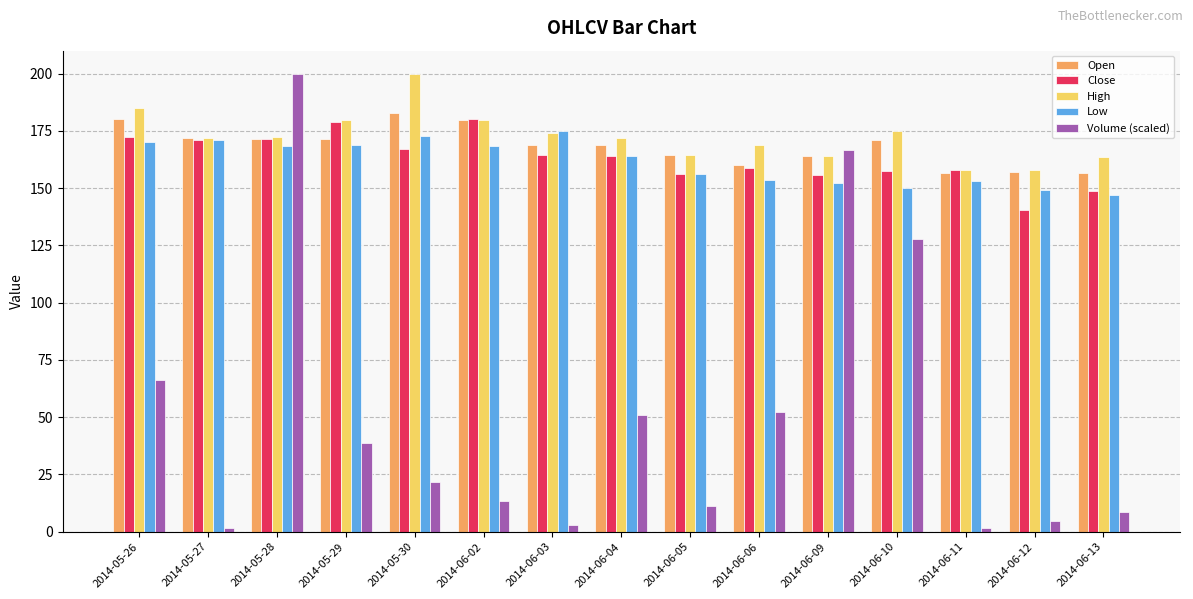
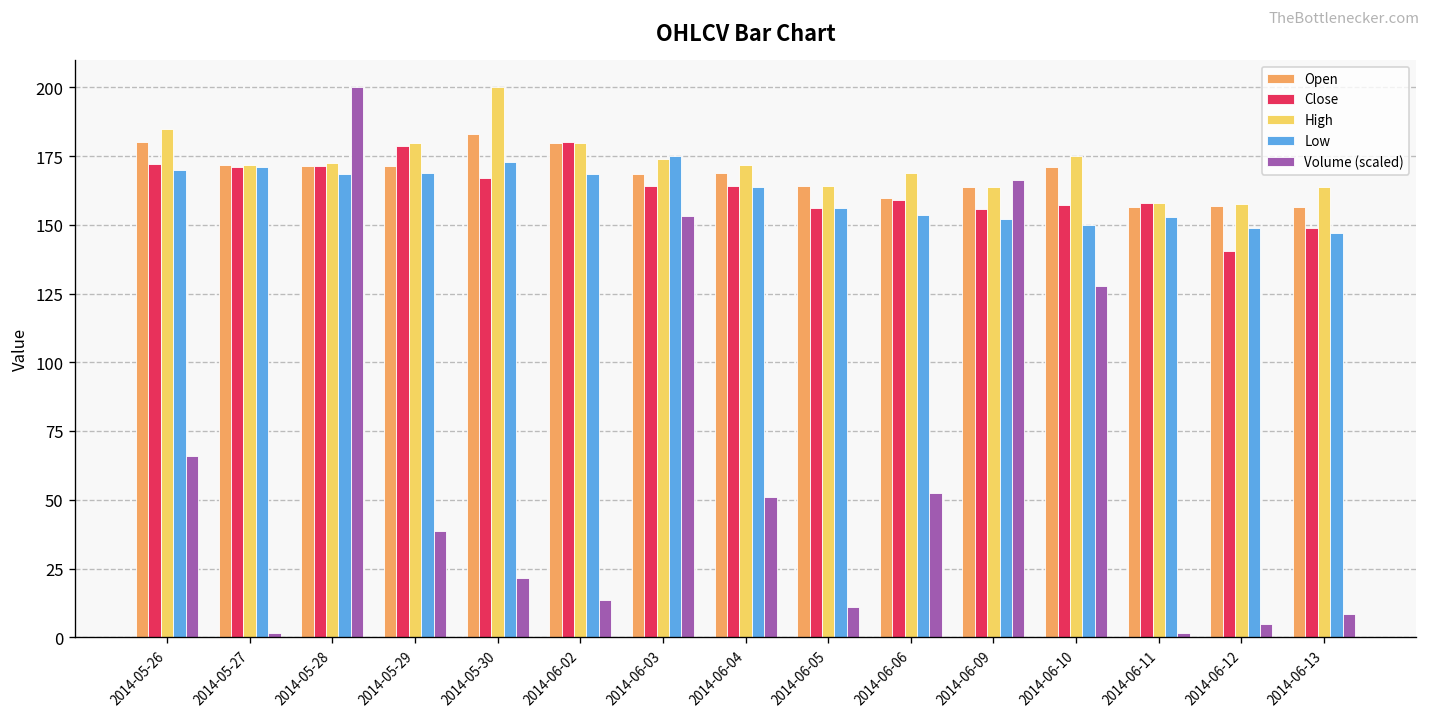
Volume (scaled), 2014-06-03: 3 -> 153
